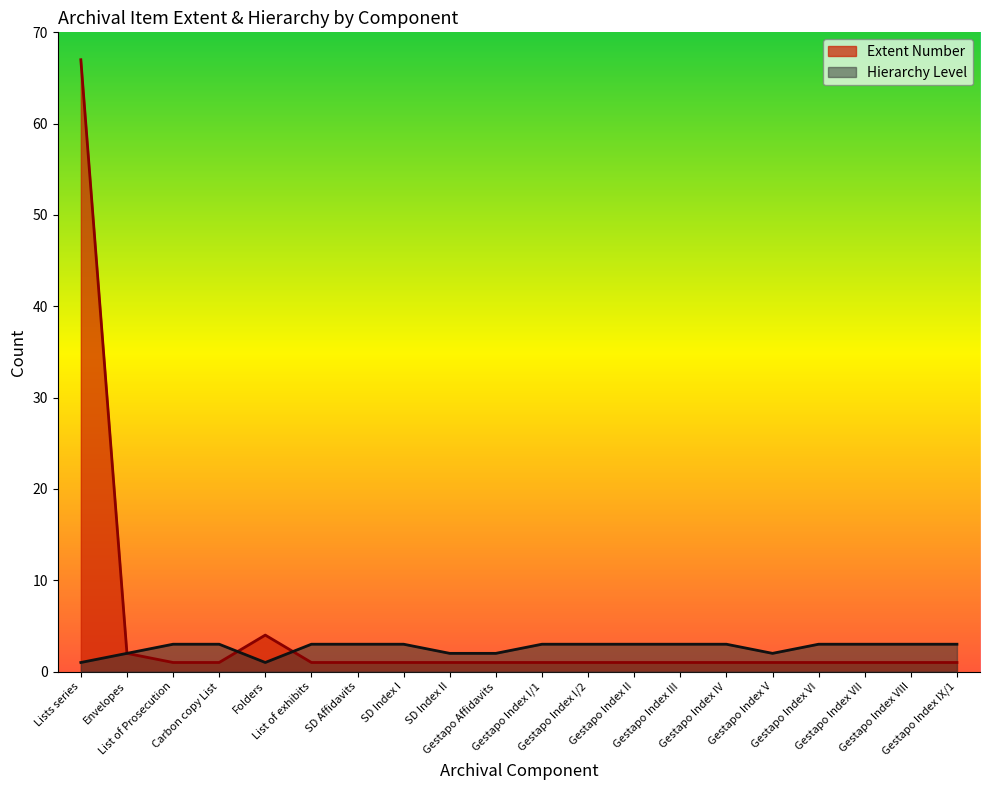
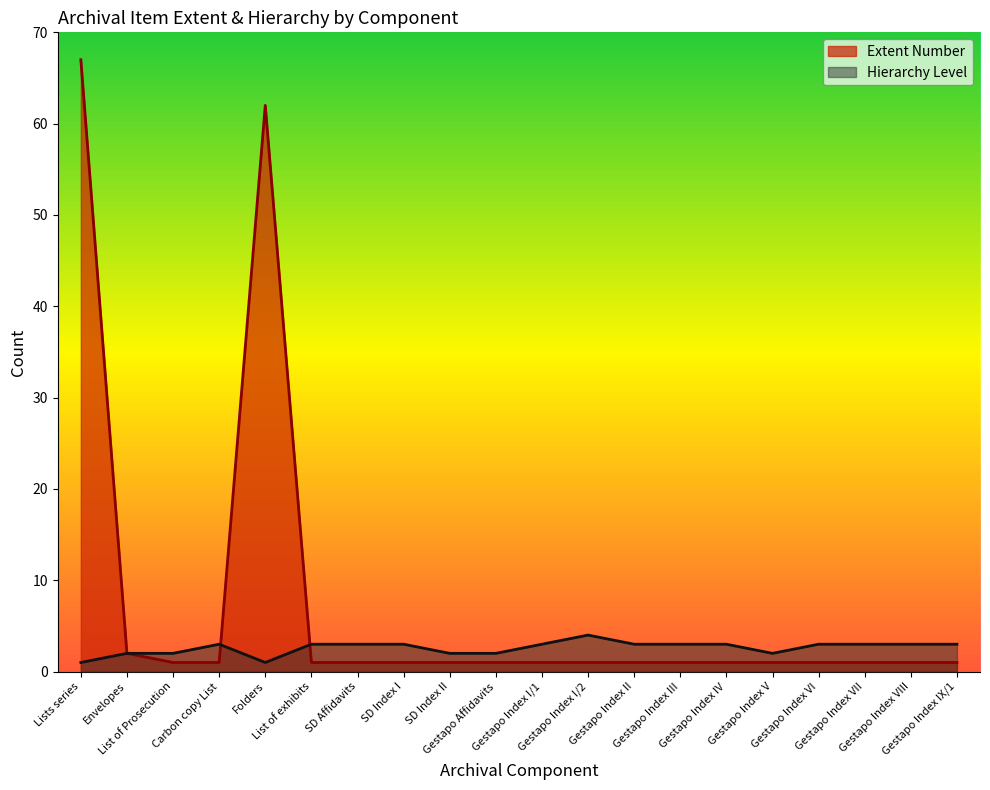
Hierarchy Level, List of Prosecution: 3 -> 2
Extent Number, Folders: 4 -> 62
Hierarchy Level, Gestapo Index I/2: 3 -> 4
